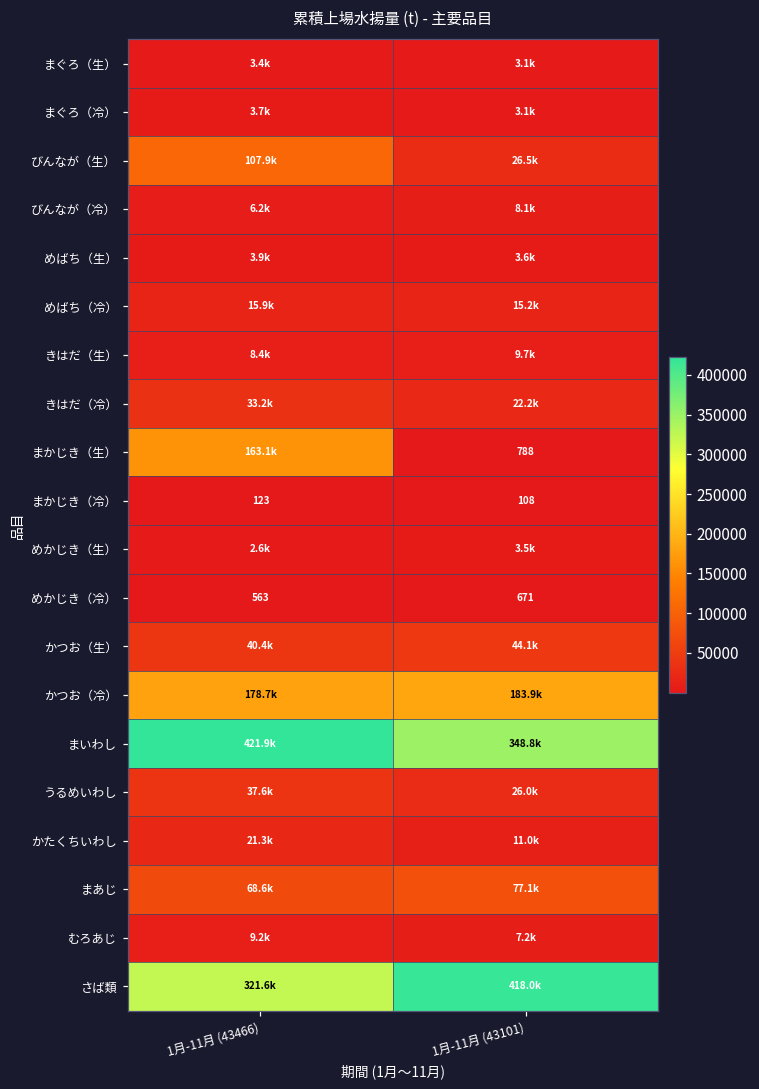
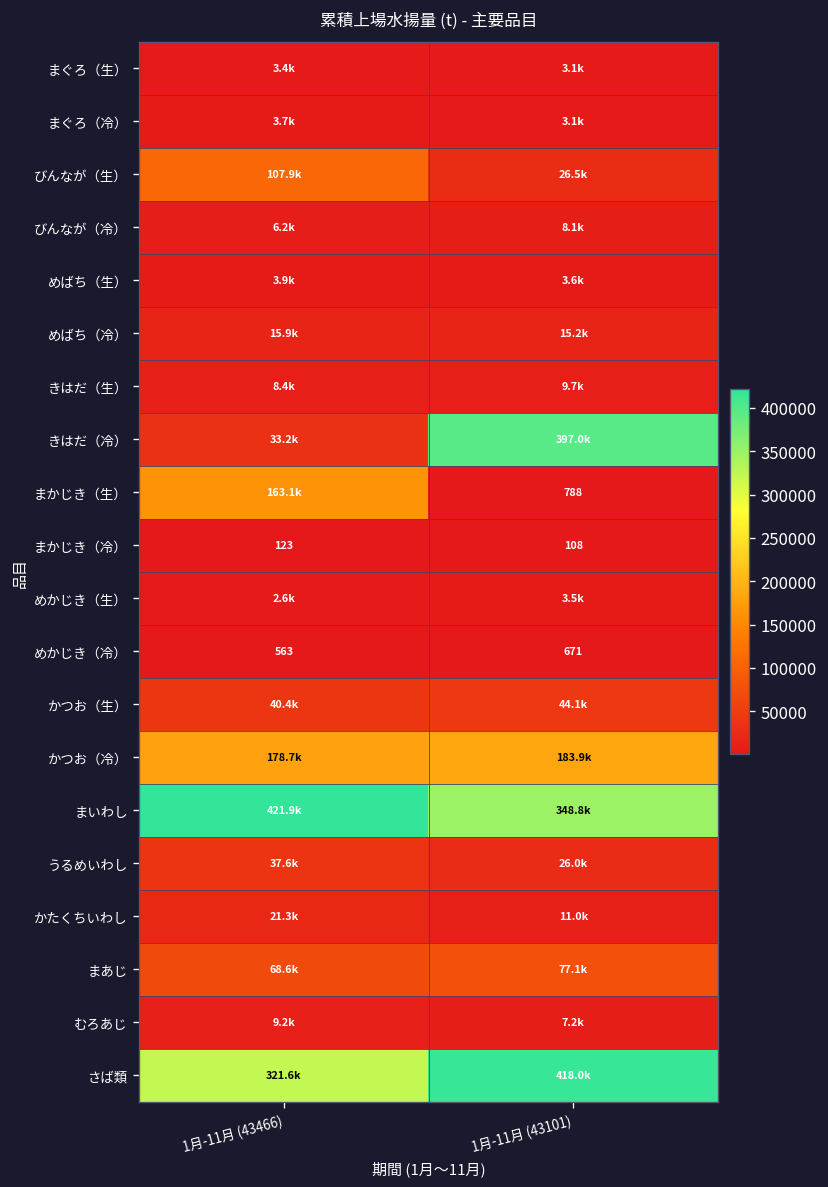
きはだ（冷）, 1月-11月 (43101): 22.2k -> 397.0k
